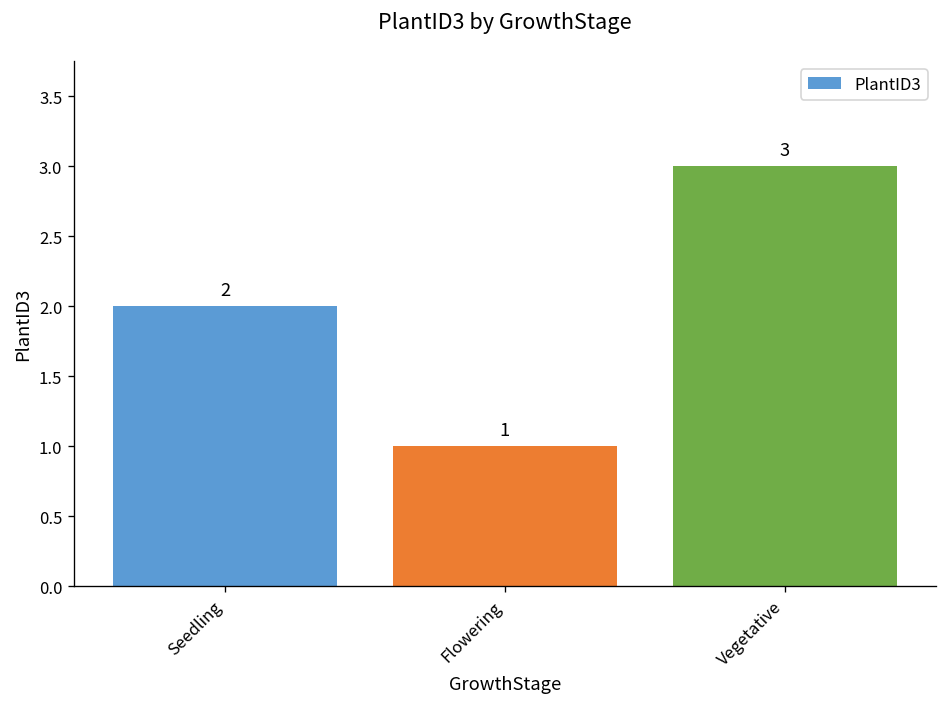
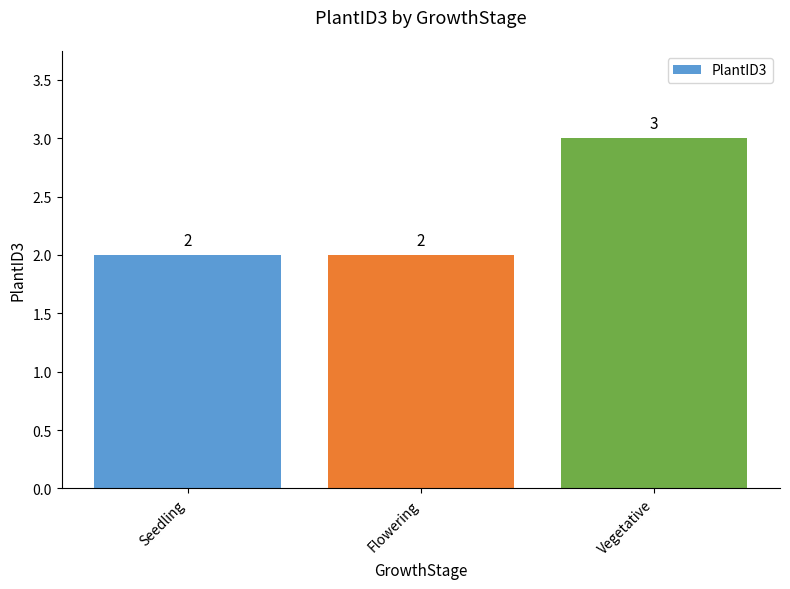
Flowering: 1 -> 2
